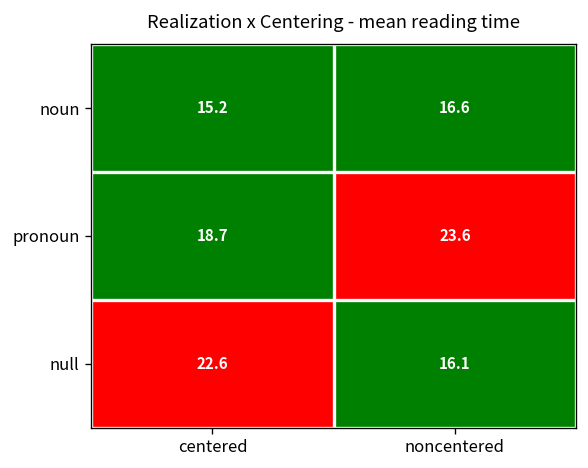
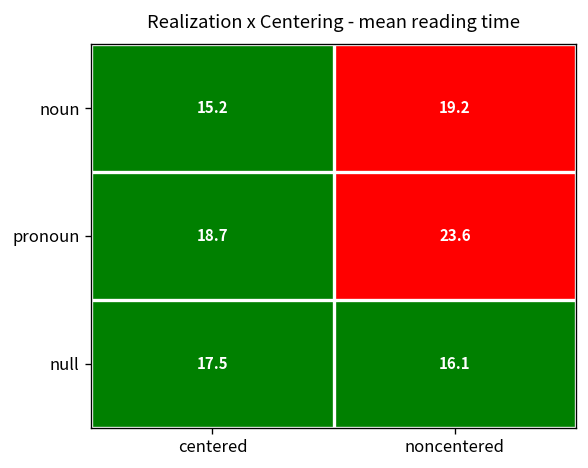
noun, noncentered: 16.6 -> 19.2
null, centered: 22.6 -> 17.5
